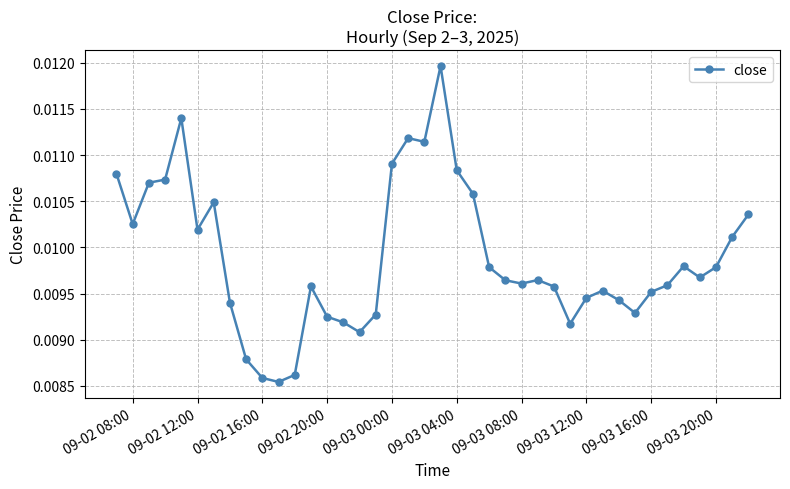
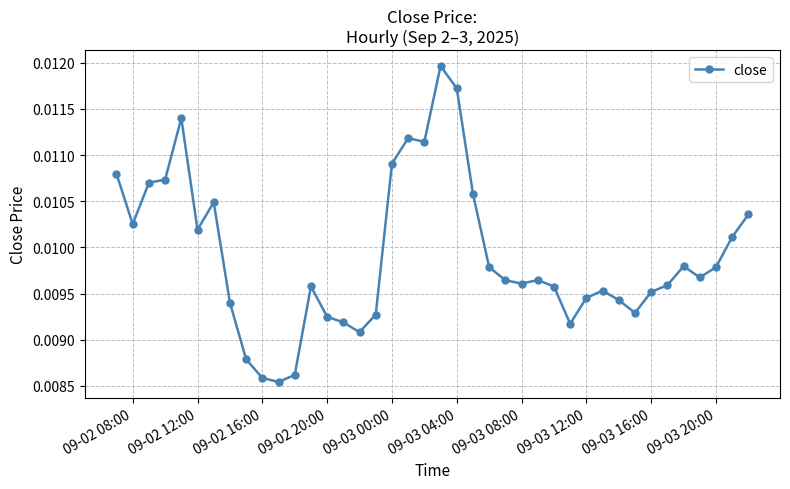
09-03 04:00: 0.0108 -> 0.0117
